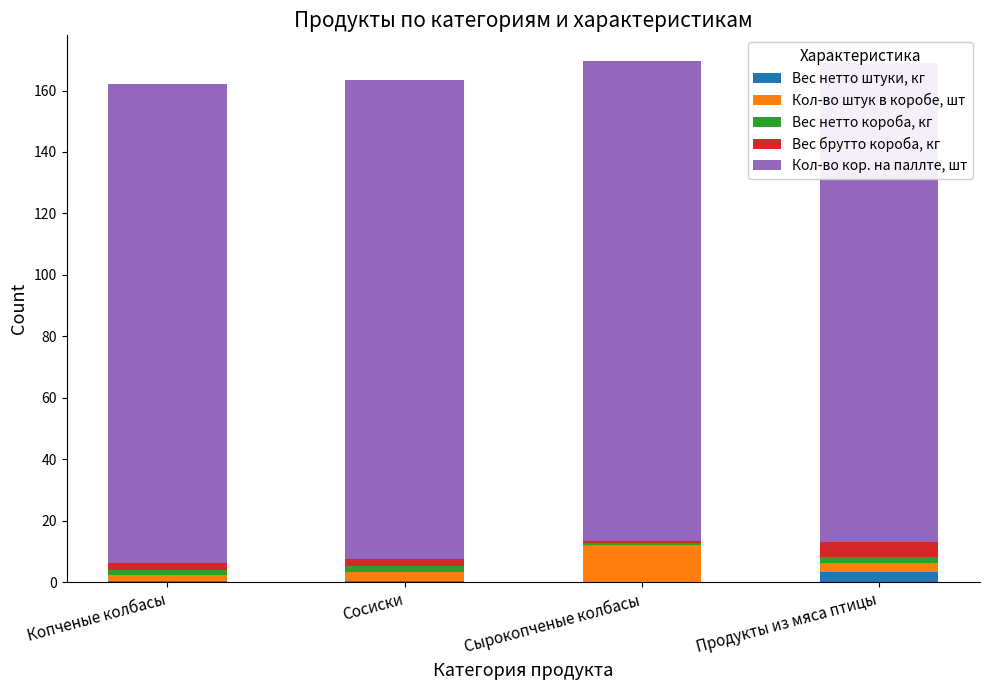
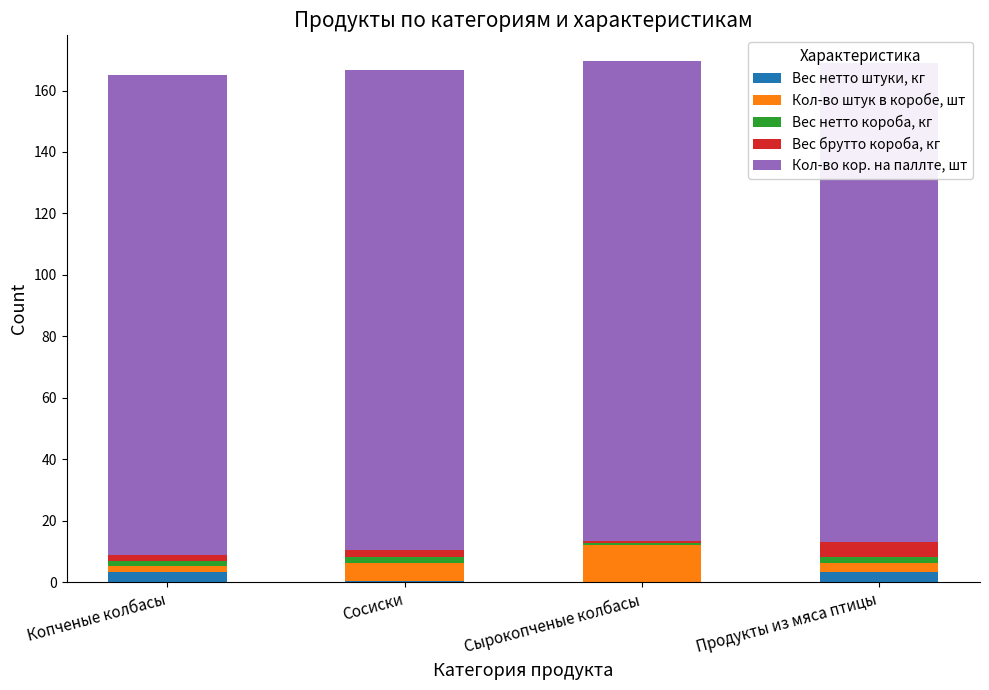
Вес нетто штуки, кг, Копченые колбасы: 0 -> 3
Кол-во штук в коробе, шт, Сосиски: 3 -> 6
